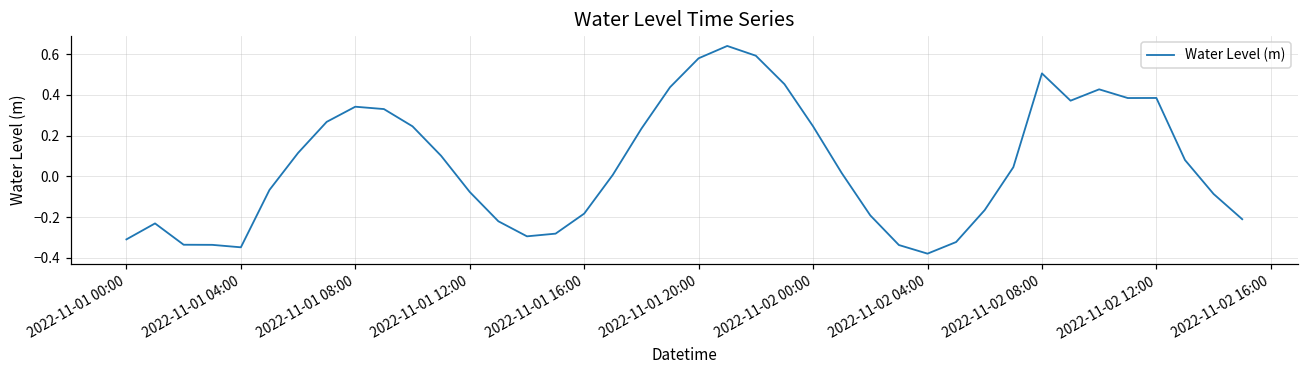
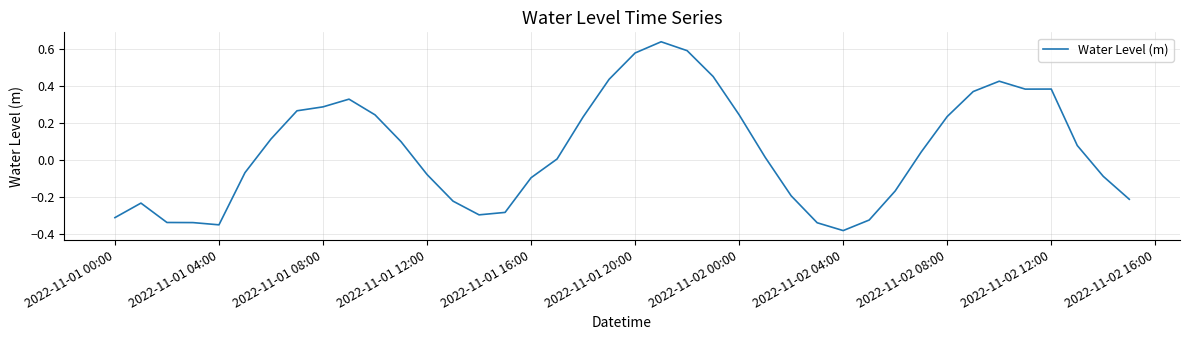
2022-11-01 08:00: 0.34 -> 0.29
2022-11-01 16:00: -0.18 -> -0.09
2022-11-02 08:00: 0.51 -> 0.24
